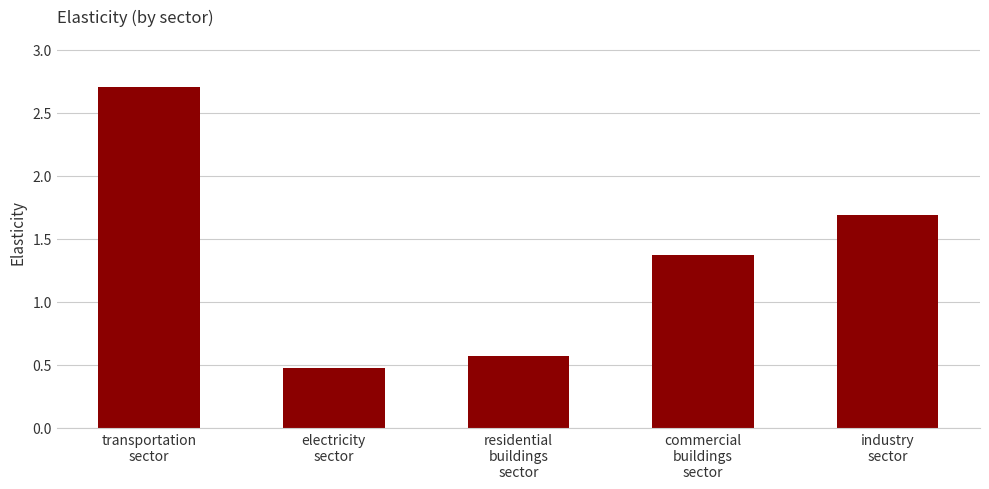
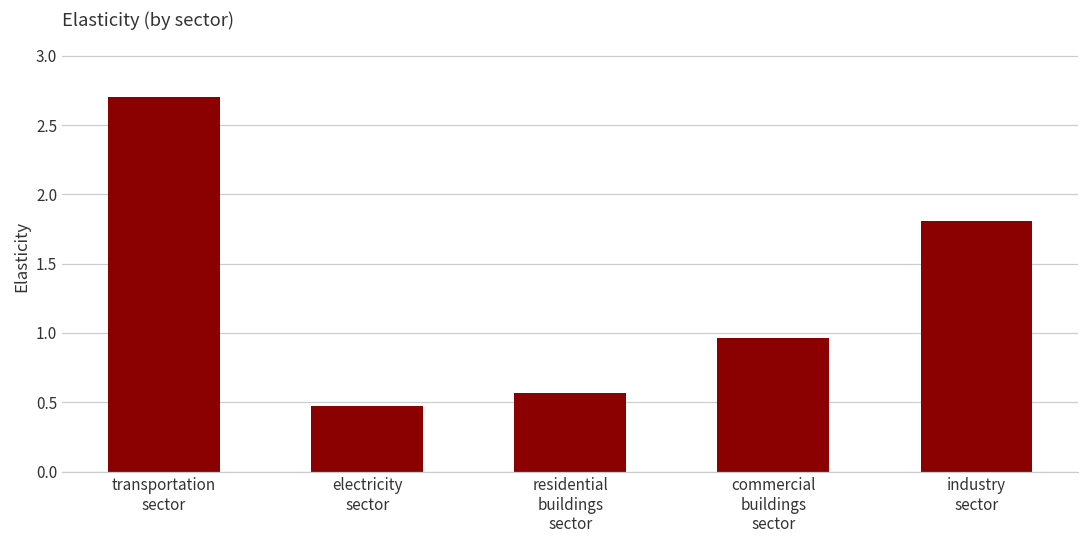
commercial buildings sector: 1.37 -> 0.96
industry sector: 1.69 -> 1.81
